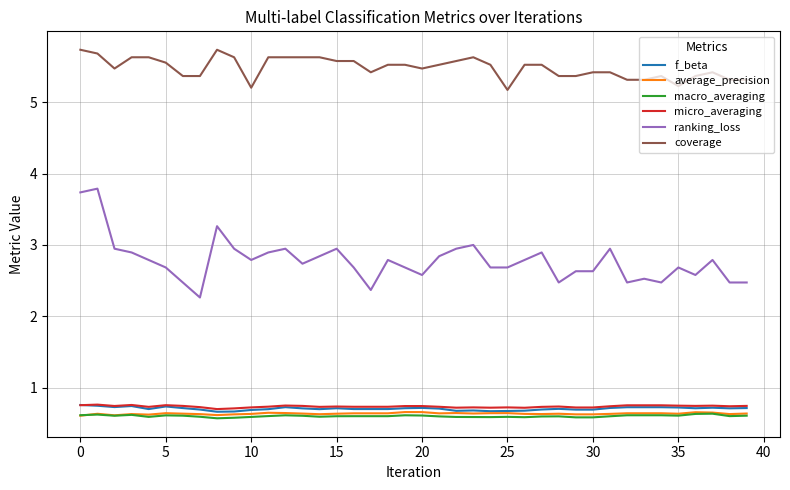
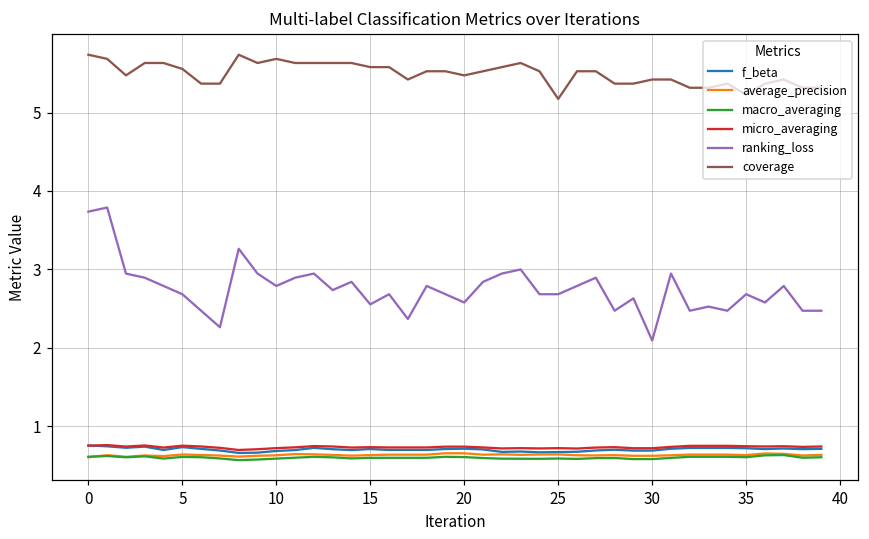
coverage, 10: 5.2 -> 5.7
ranking_loss, 15: 2.9 -> 2.6
ranking_loss, 30: 2.6 -> 2.1
